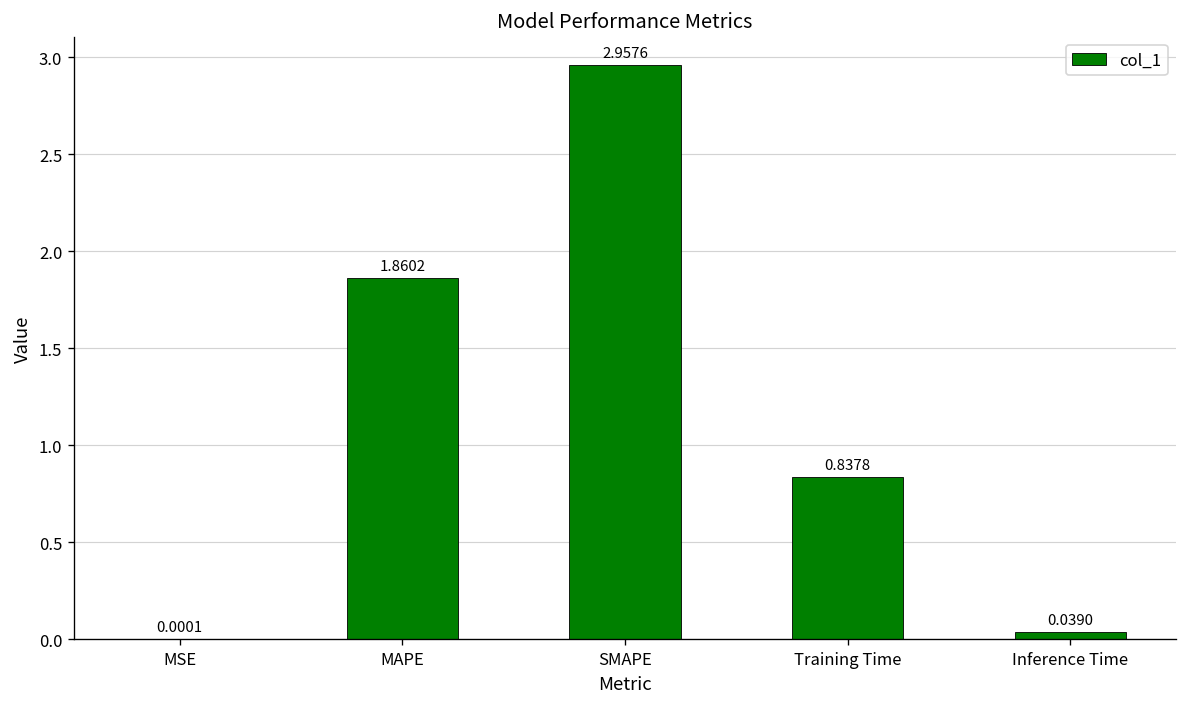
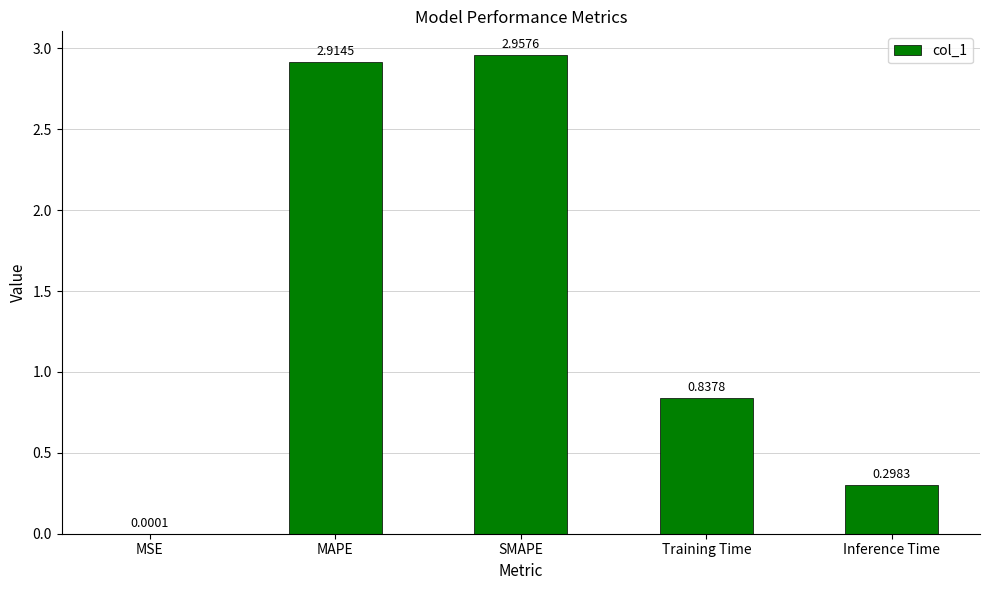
MAPE: 1.8602 -> 2.9145
Inference Time: 0.0390 -> 0.2983
